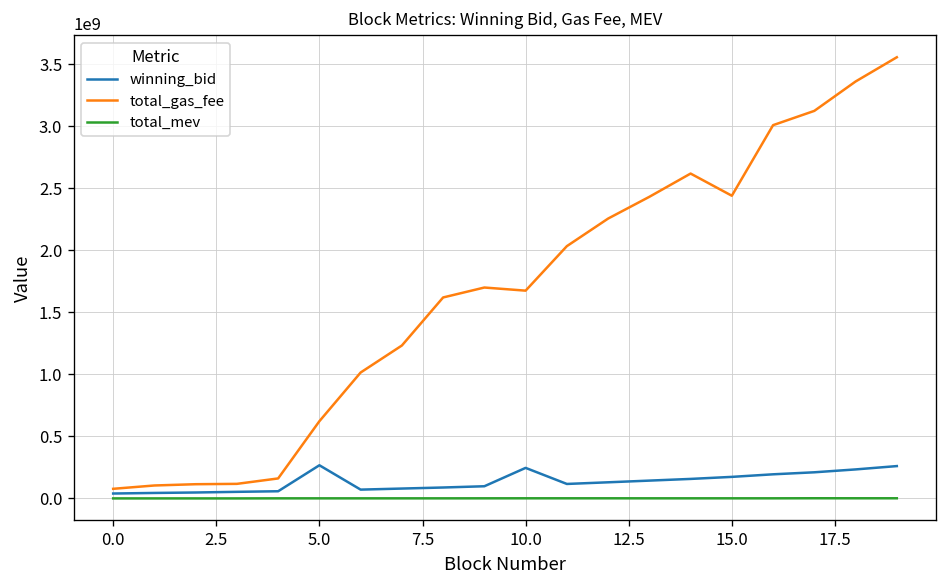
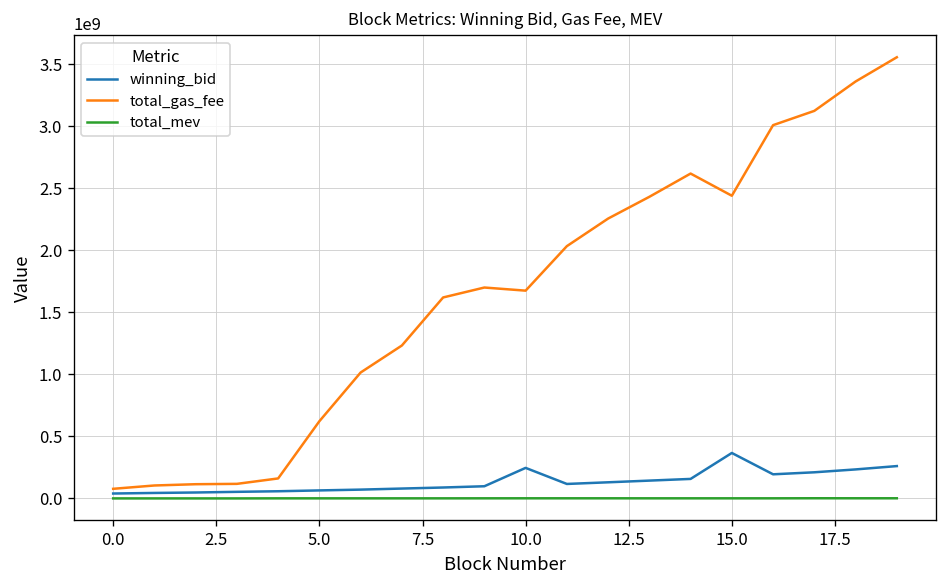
winning_bid, 5.0: 270000000 -> 60000000
winning_bid, 15.0: 170000000 -> 370000000
